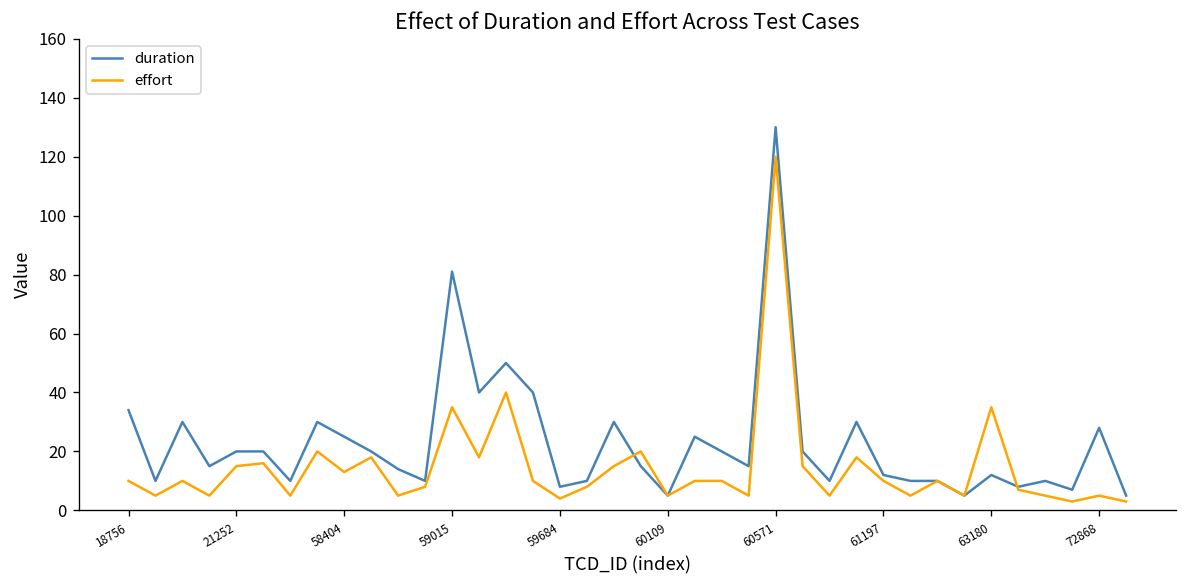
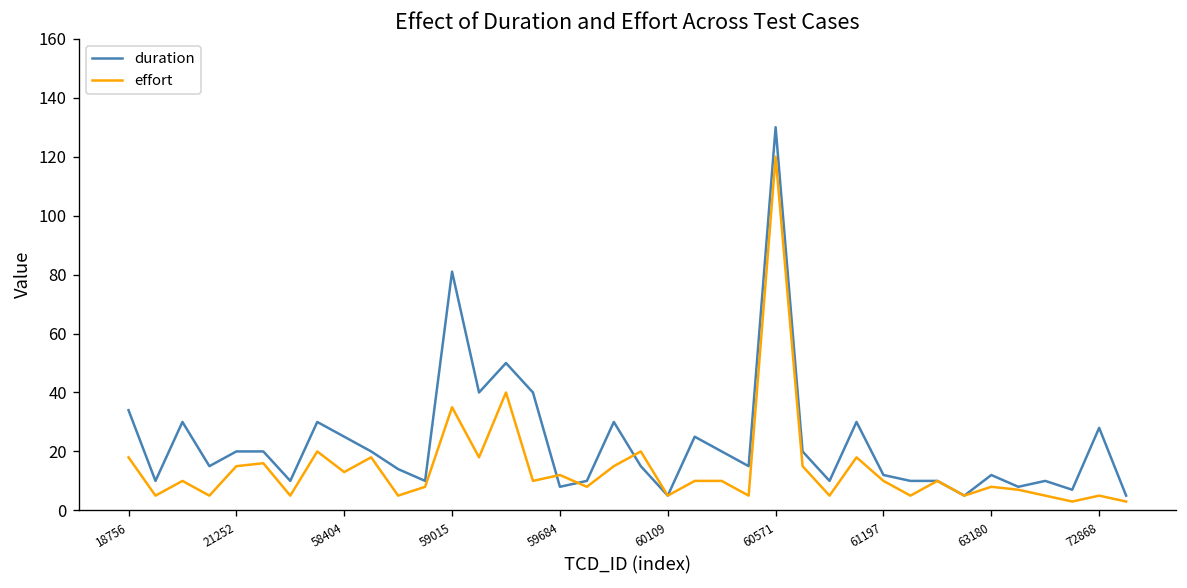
effort, 18756: 10 -> 18
effort, 59684: 4 -> 12
effort, 63180: 35 -> 8
